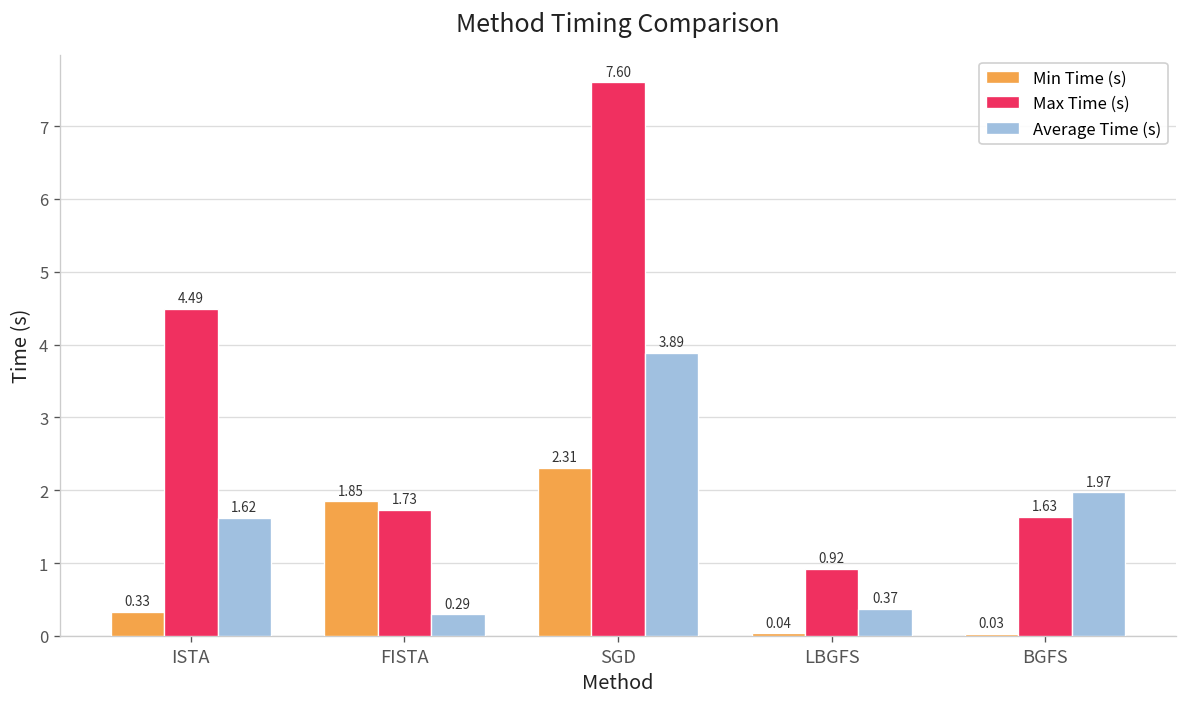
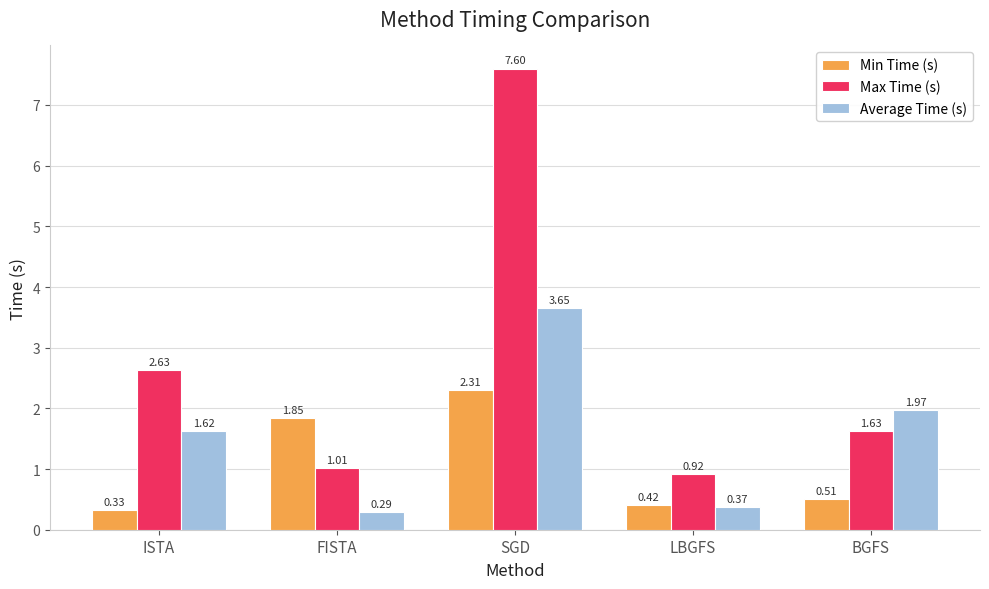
Max Time (s), ISTA: 4.49 -> 2.63
Max Time (s), FISTA: 1.73 -> 1.01
Average Time (s), SGD: 3.89 -> 3.65
Min Time (s), LBGFS: 0.04 -> 0.42
Min Time (s), BGFS: 0.03 -> 0.51
